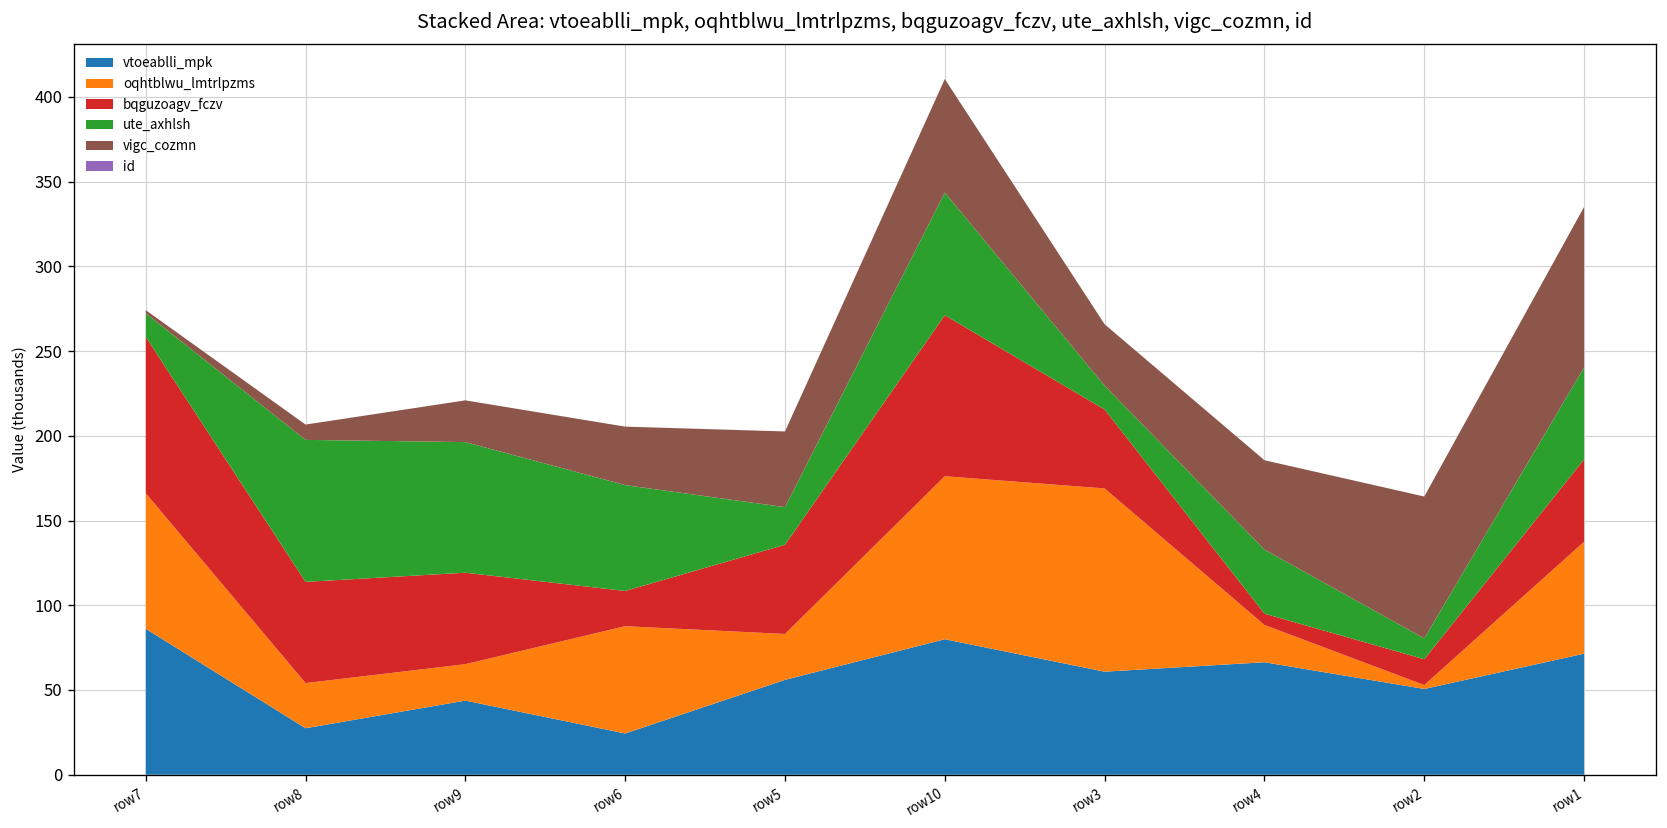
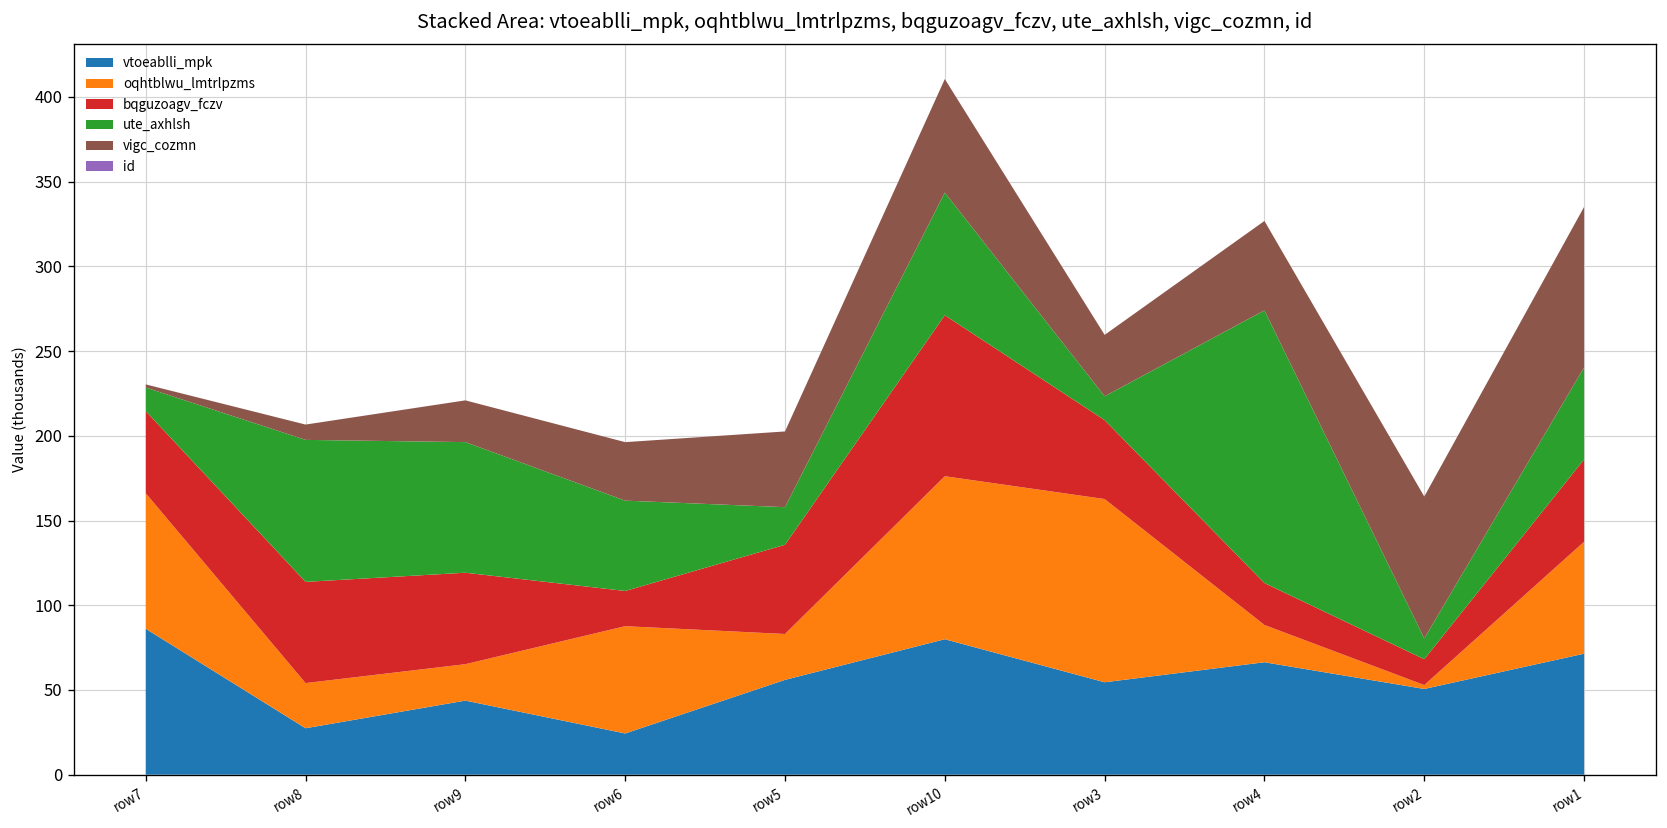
bqguzoagv_fczv, row7: 92 -> 48
ute_axhlsh, row6: 62 -> 53
vtoeablli_mpk, row3: 61 -> 55
bqguzoagv_fczv, row4: 7 -> 25
ute_axhlsh, row4: 38 -> 161
